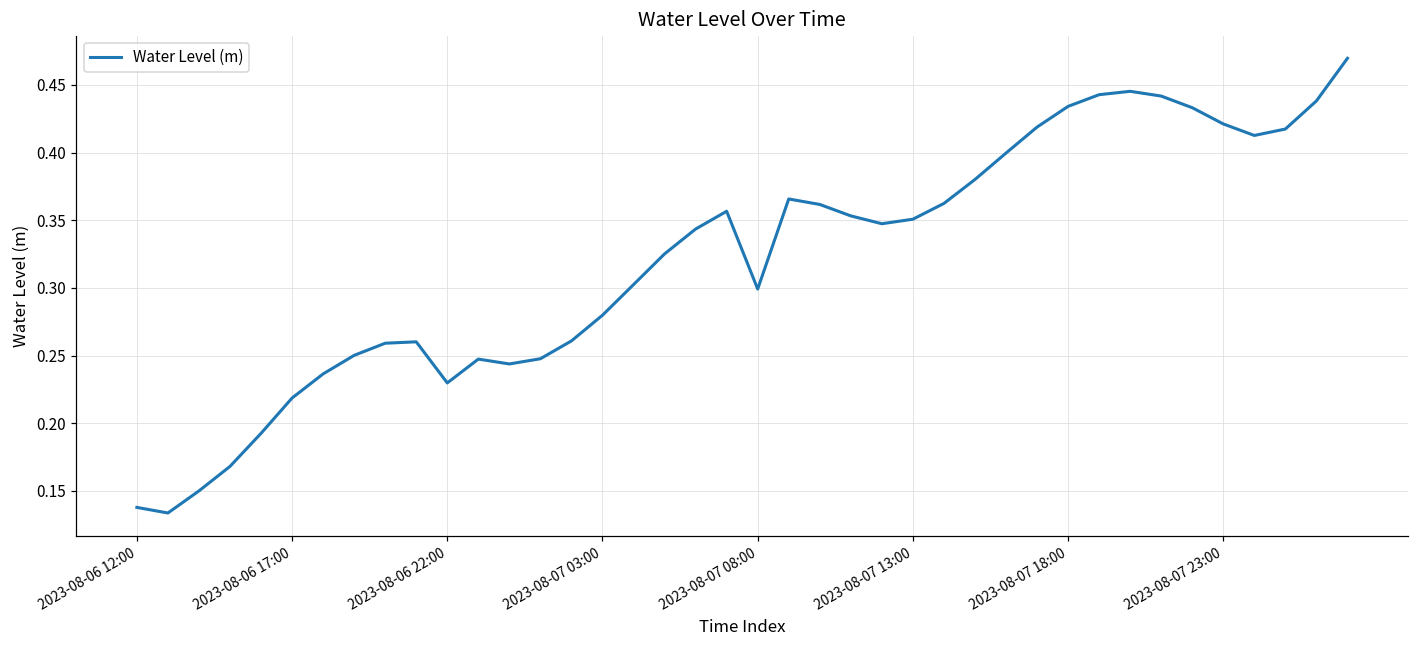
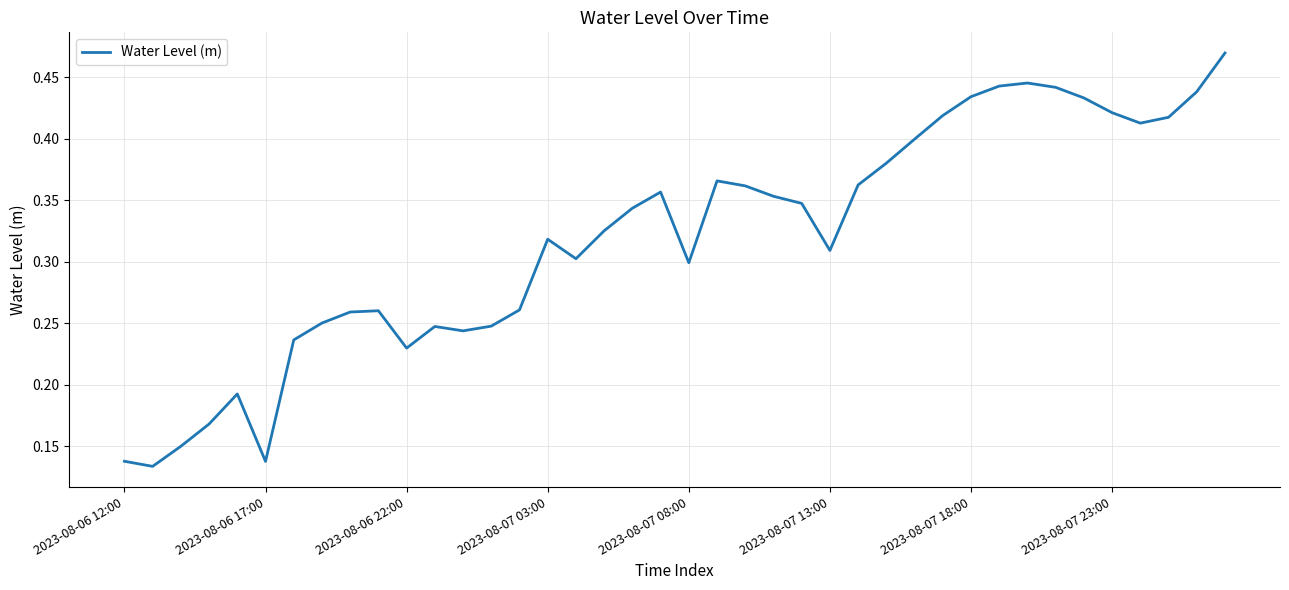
2023-08-06 17:00: 0.219 -> 0.138
2023-08-07 03:00: 0.280 -> 0.318
2023-08-07 13:00: 0.351 -> 0.309
